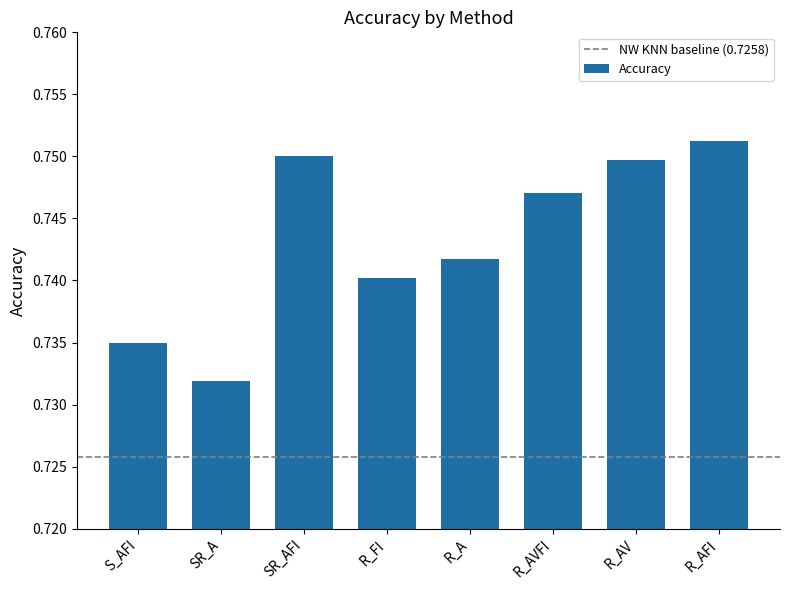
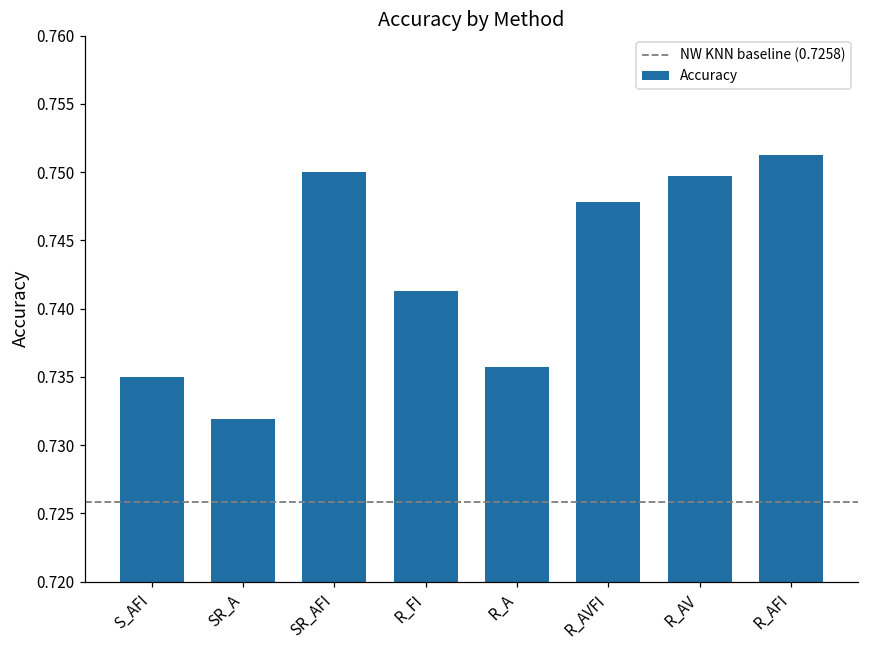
R_FI: 0.7402 -> 0.7413
R_A: 0.7417 -> 0.7357
R_AVFI: 0.7470 -> 0.7478
